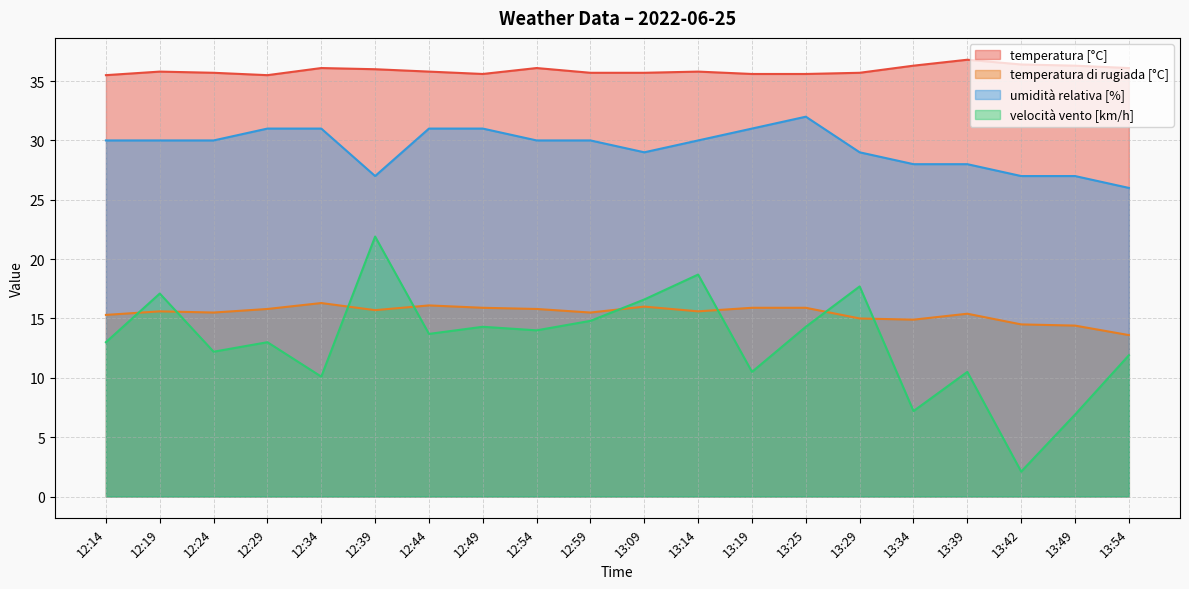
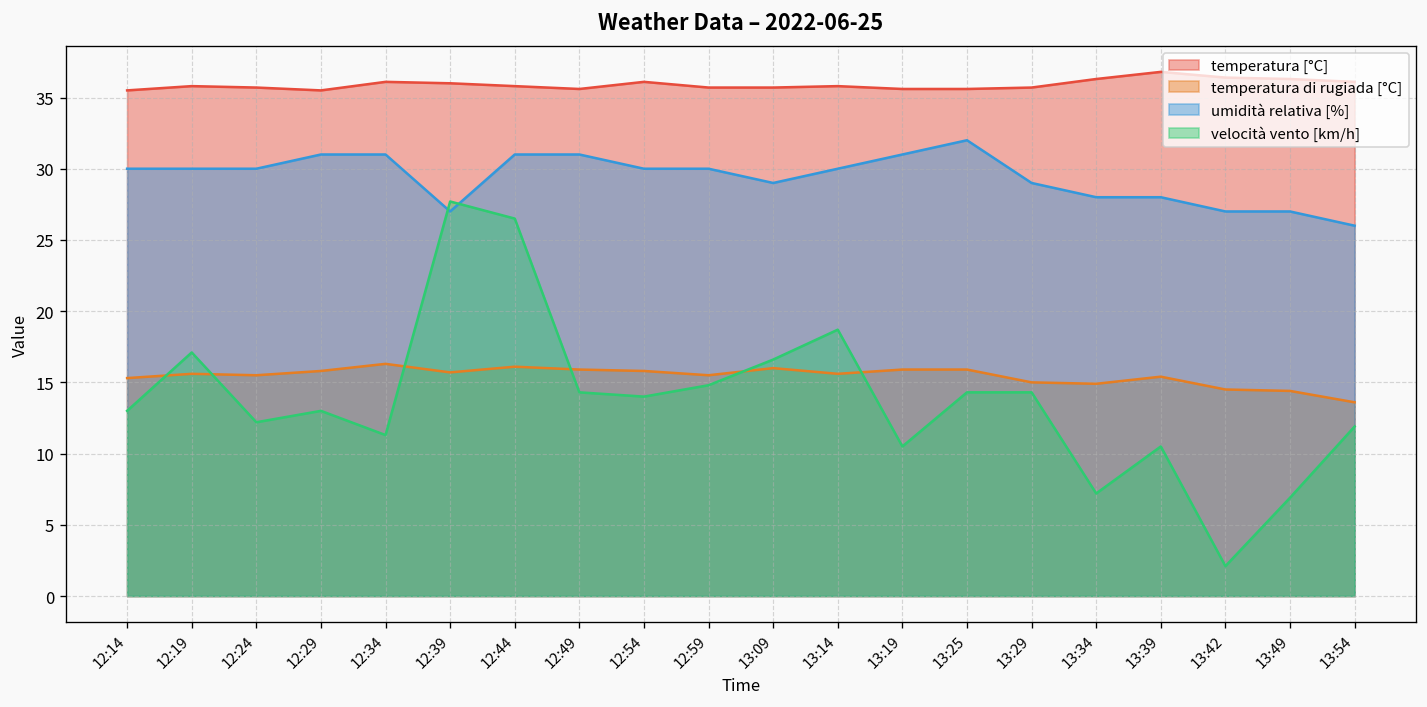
velocità vento [km/h], 12:34: 10.1 -> 11.3
velocità vento [km/h], 12:39: 21.9 -> 27.7
velocità vento [km/h], 12:44: 13.7 -> 26.5
velocità vento [km/h], 13:29: 17.7 -> 14.3
